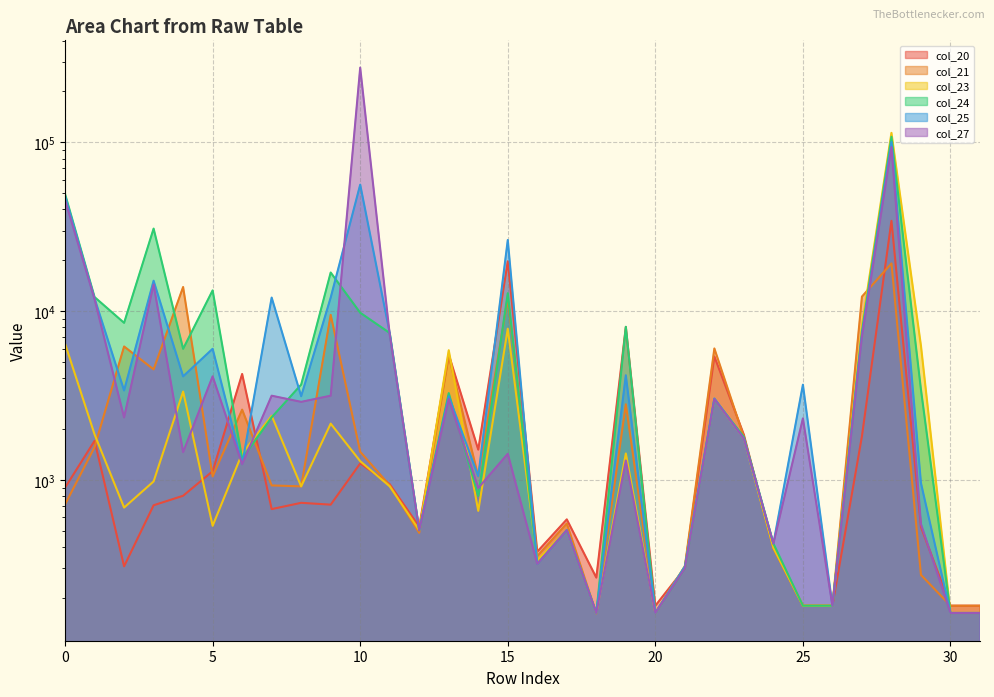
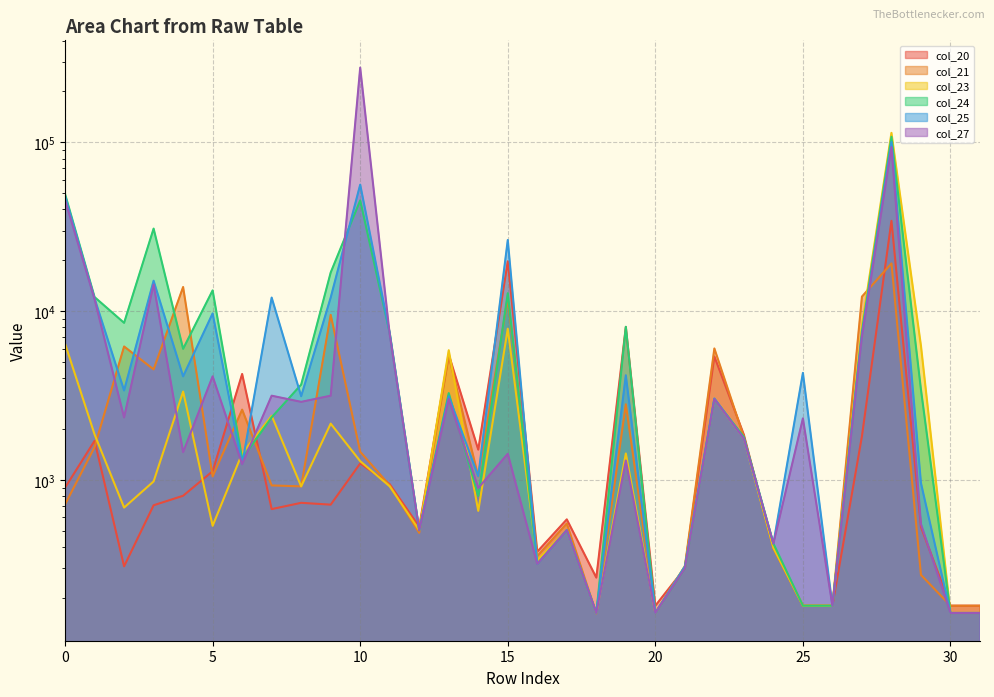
col_25, 5: 6000 -> 10000
col_24, 10: 10000 -> 45000
col_25, 25: 3700 -> 4300
